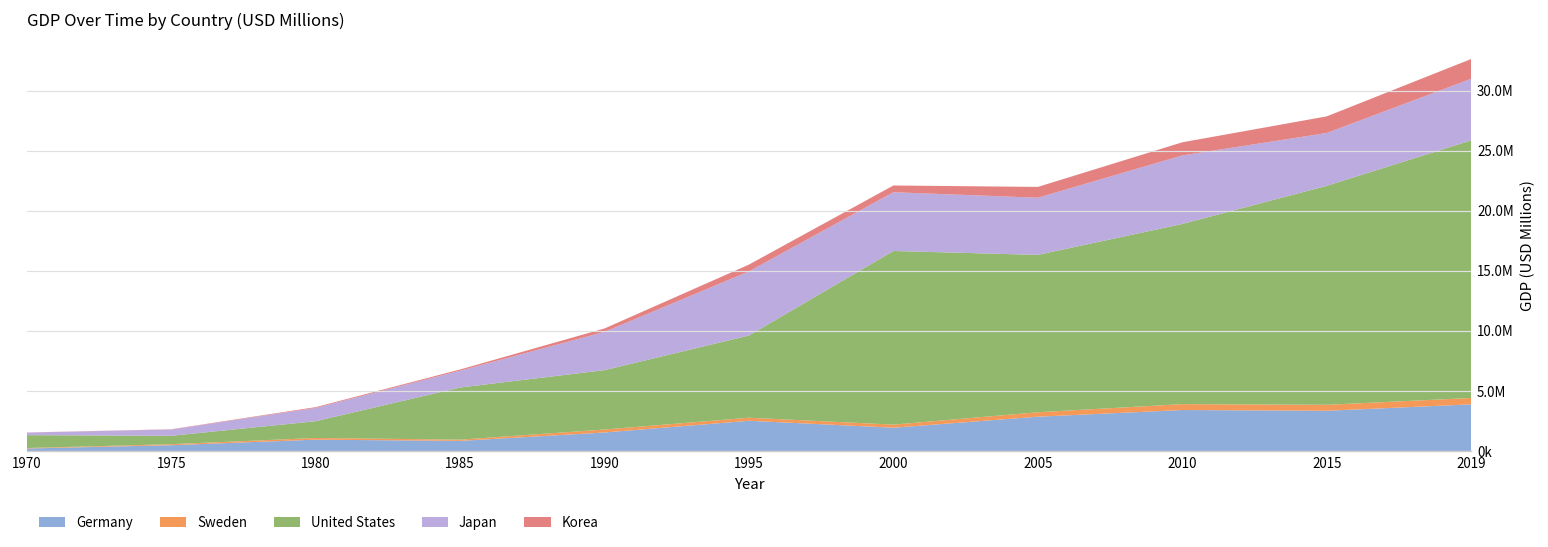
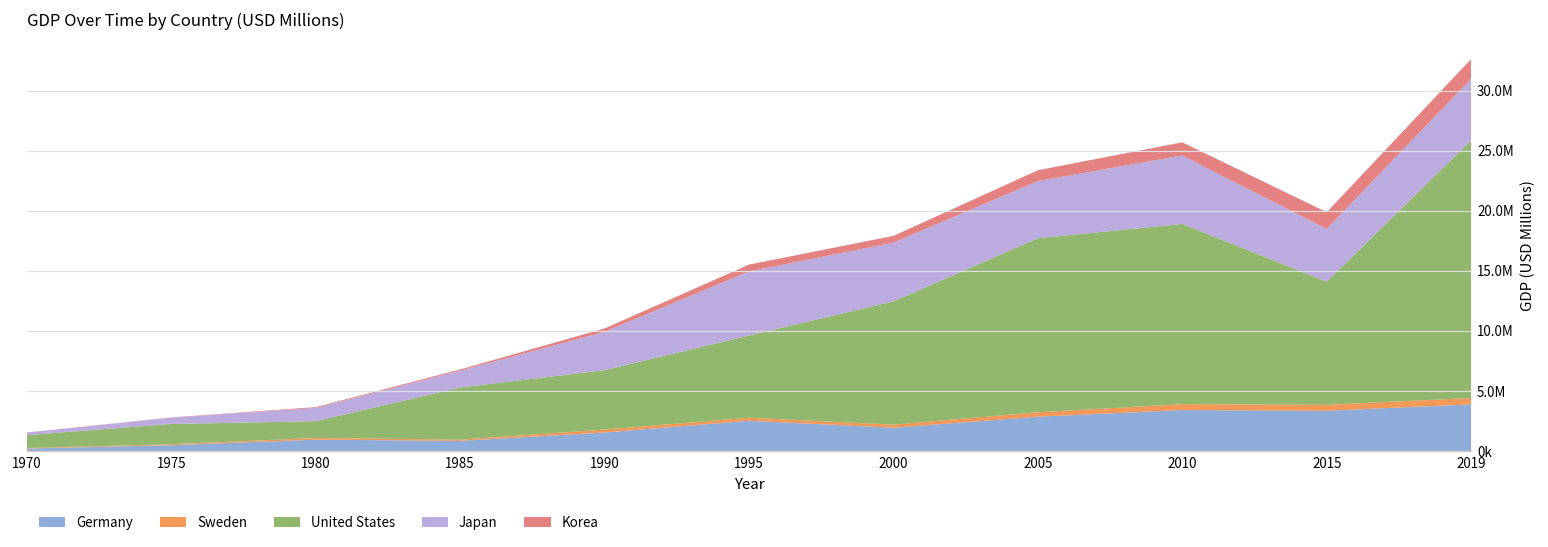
United States, 1975: 700000 -> 1700000
United States, 2000: 14400000 -> 10300000
United States, 2005: 13100000 -> 14500000
United States, 2015: 18200000 -> 10200000
